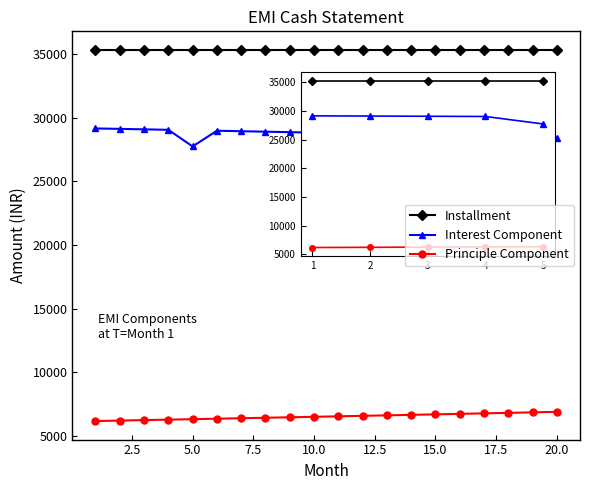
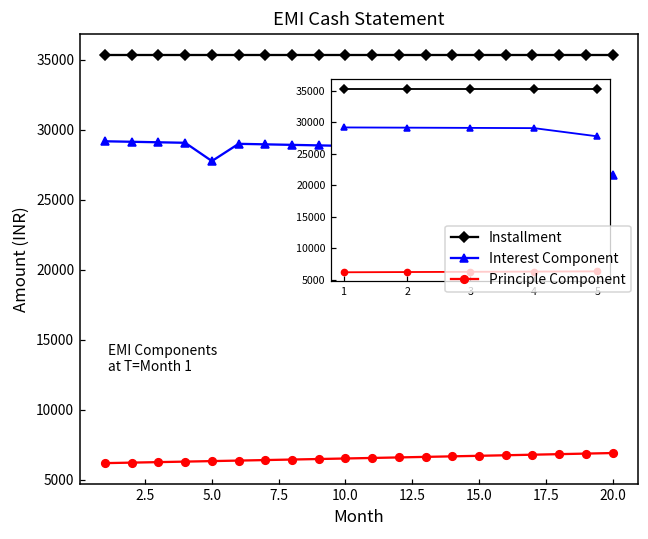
Interest Component, 20.0: 28400 -> 26700
